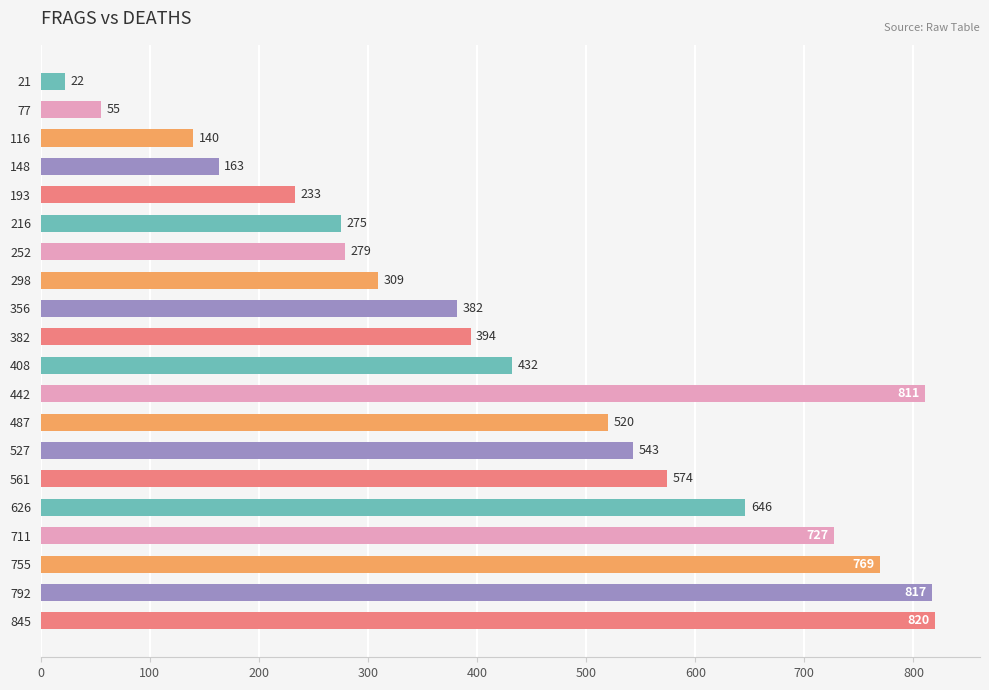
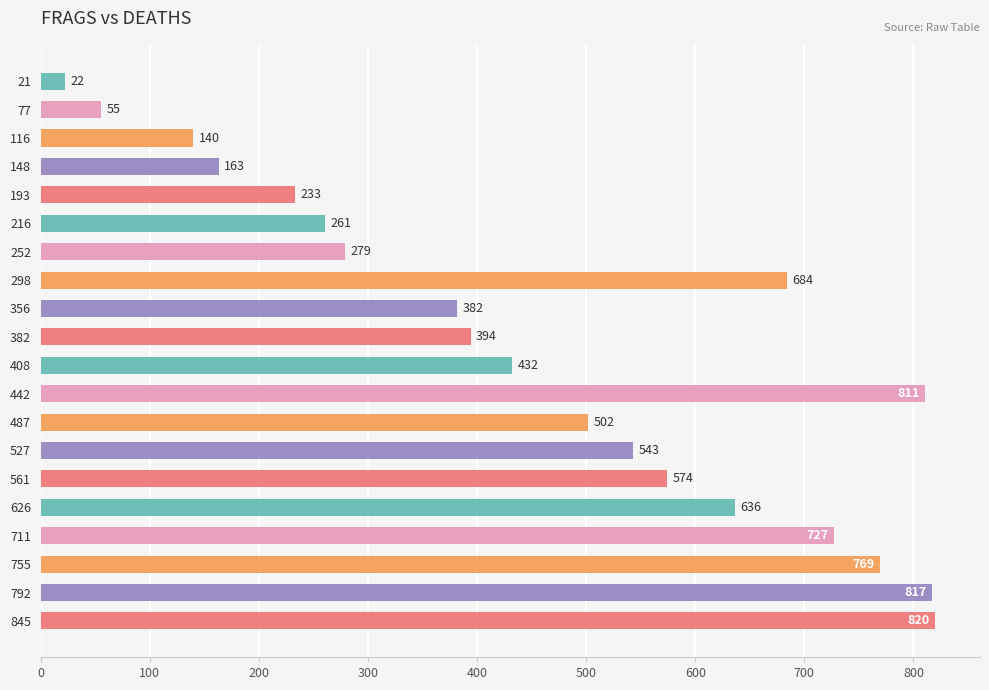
216: 275 -> 261
298: 309 -> 684
487: 520 -> 502
626: 646 -> 636
